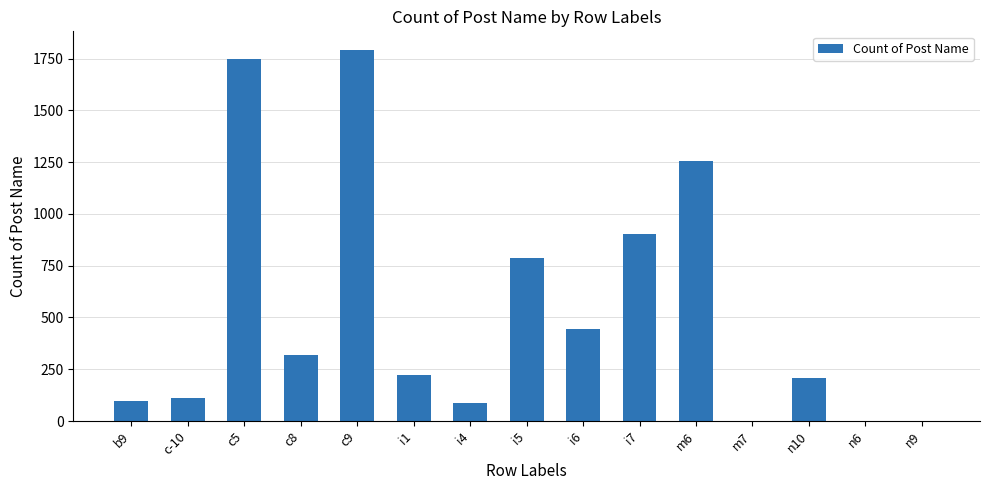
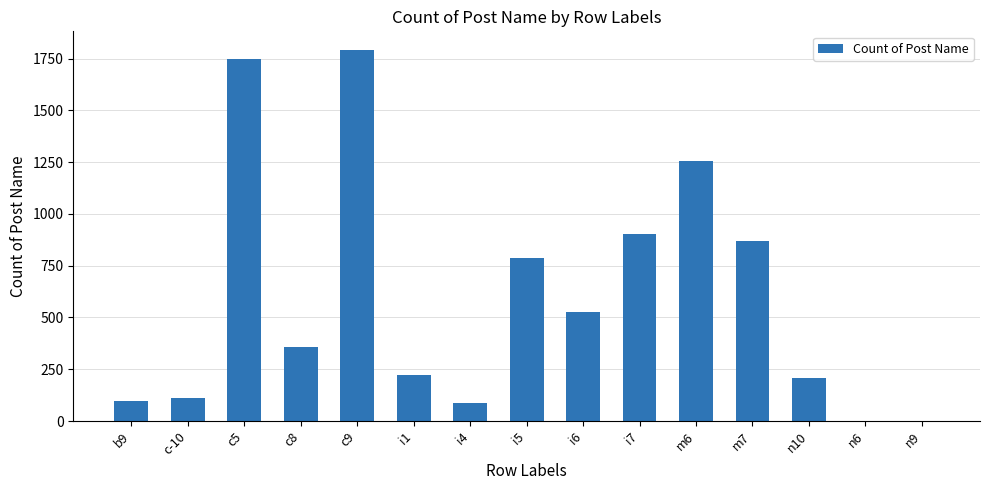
c8: 320 -> 360
i6: 450 -> 530
m7: 0 -> 870
